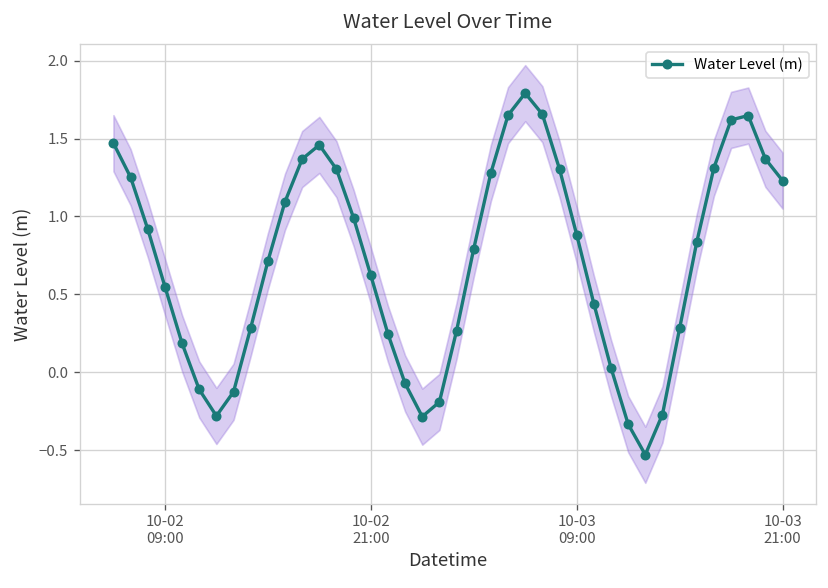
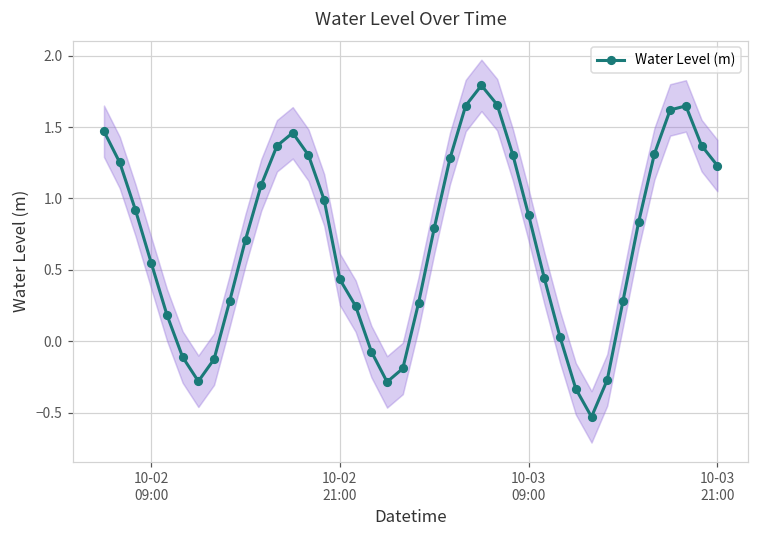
Water Level (m), 10-02 21:00: 0.62 -> 0.43
